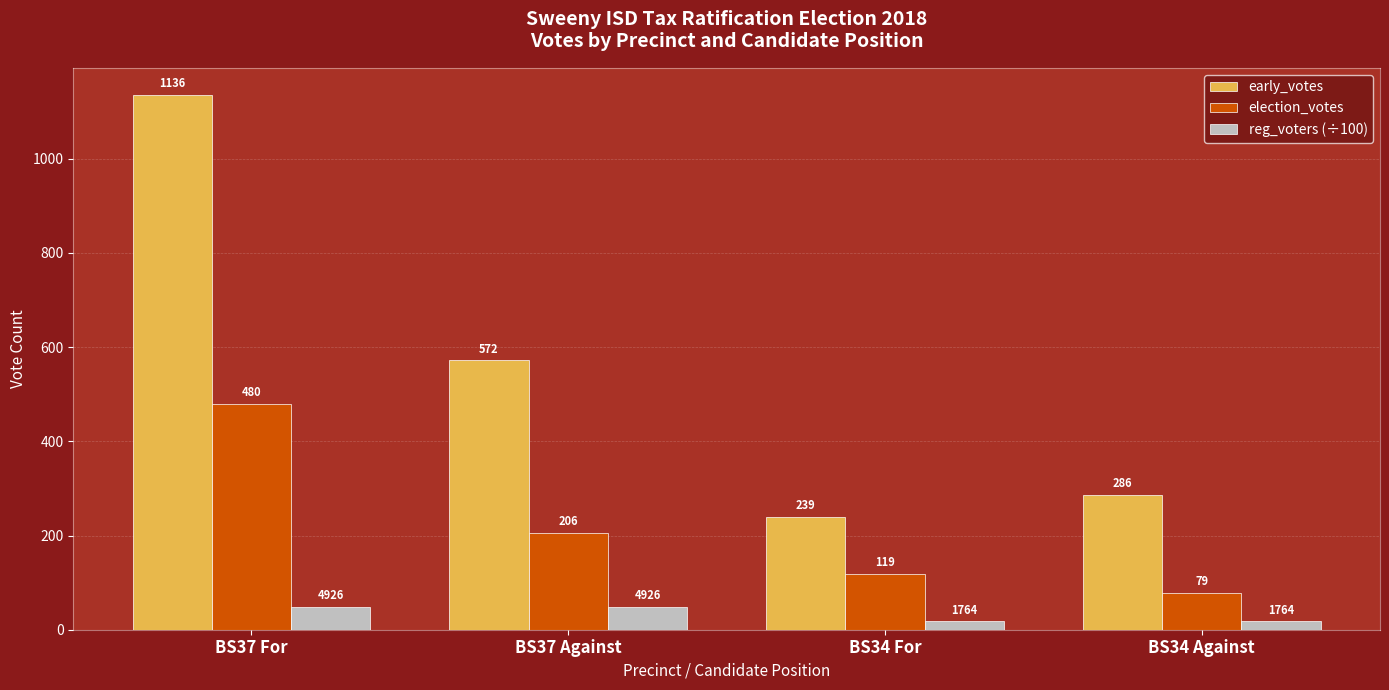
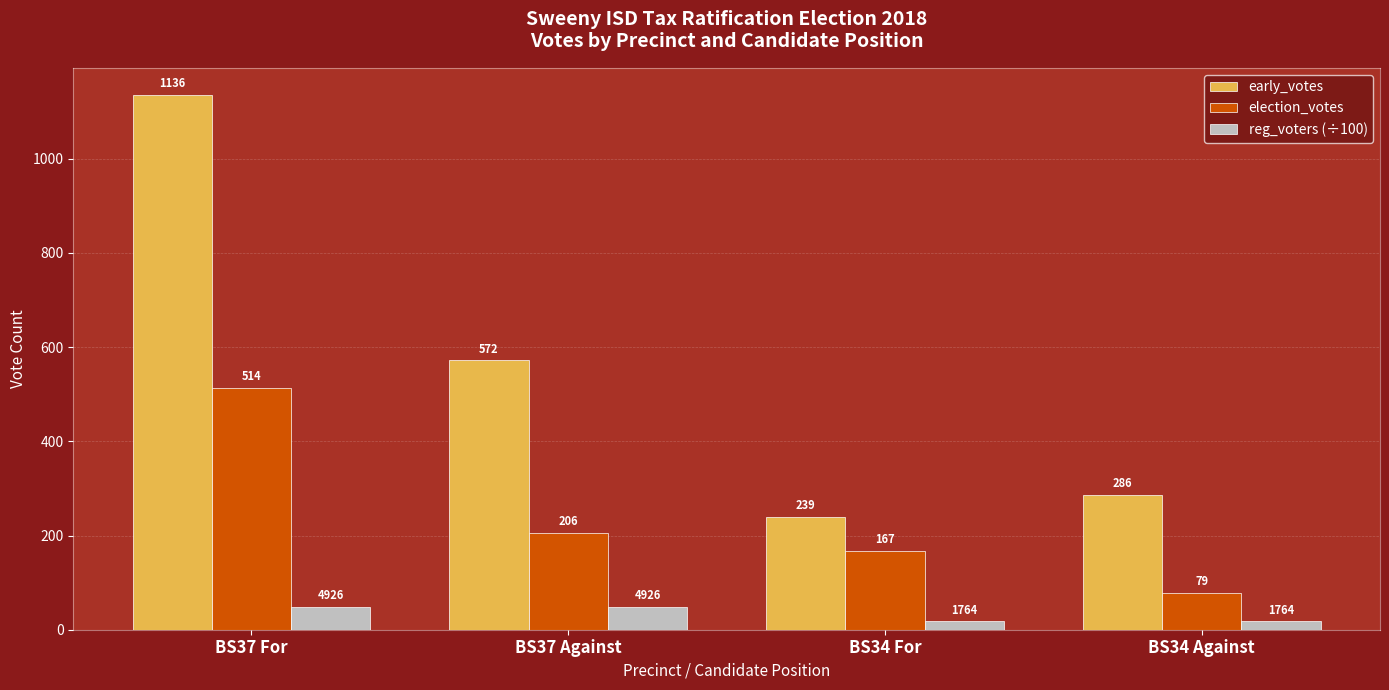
election_votes, BS37 For: 480 -> 514
election_votes, BS34 For: 119 -> 167
